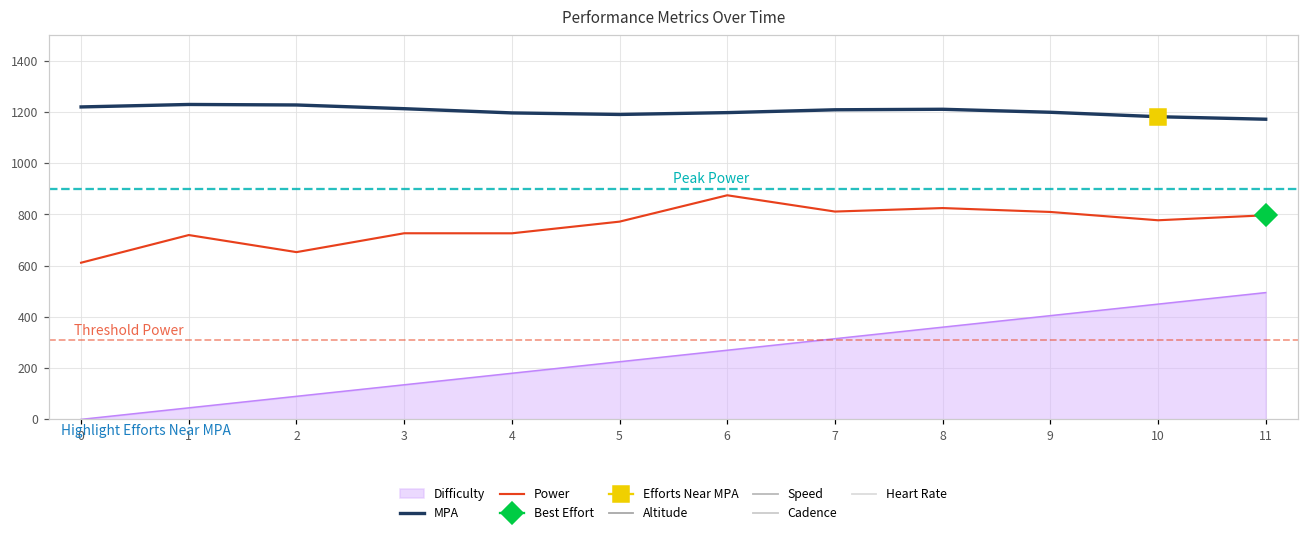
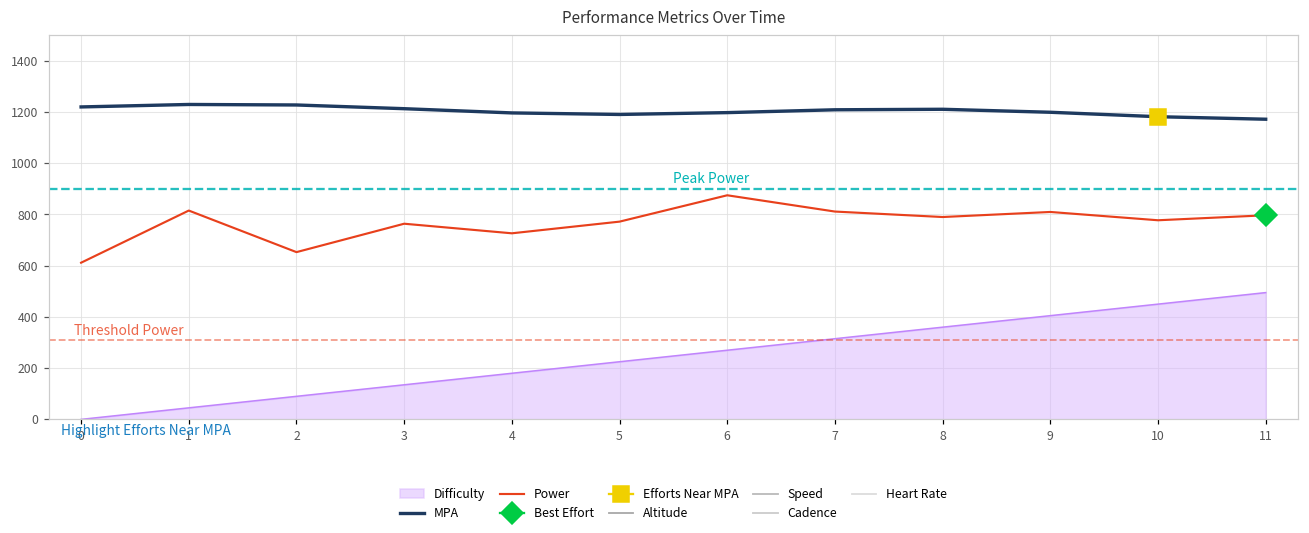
Power, 1: 720 -> 820
Power, 3: 730 -> 760
Power, 8: 830 -> 790
